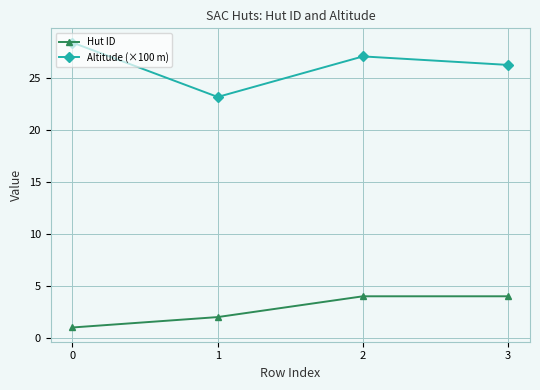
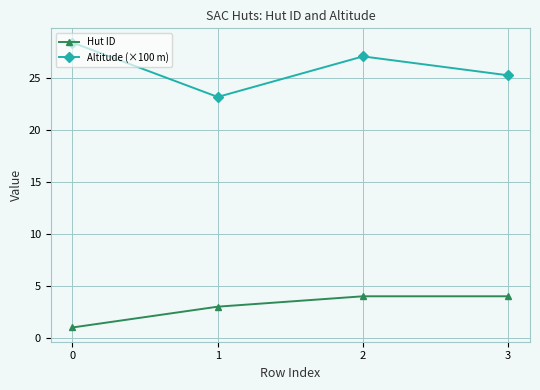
Hut ID, 1: 2 -> 3
Altitude (×100 m), 3: 26.3 -> 25.3
